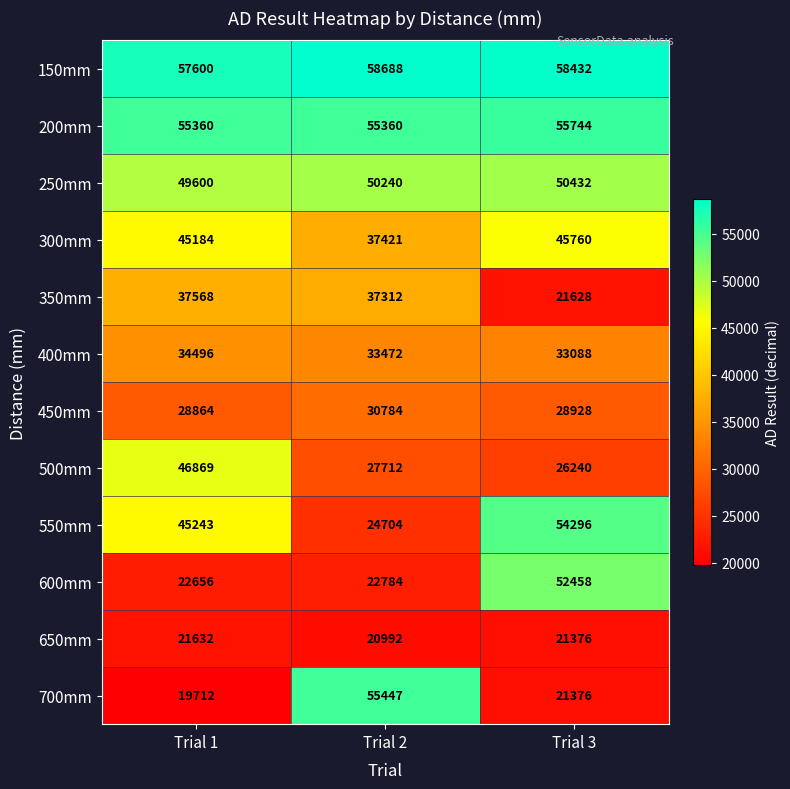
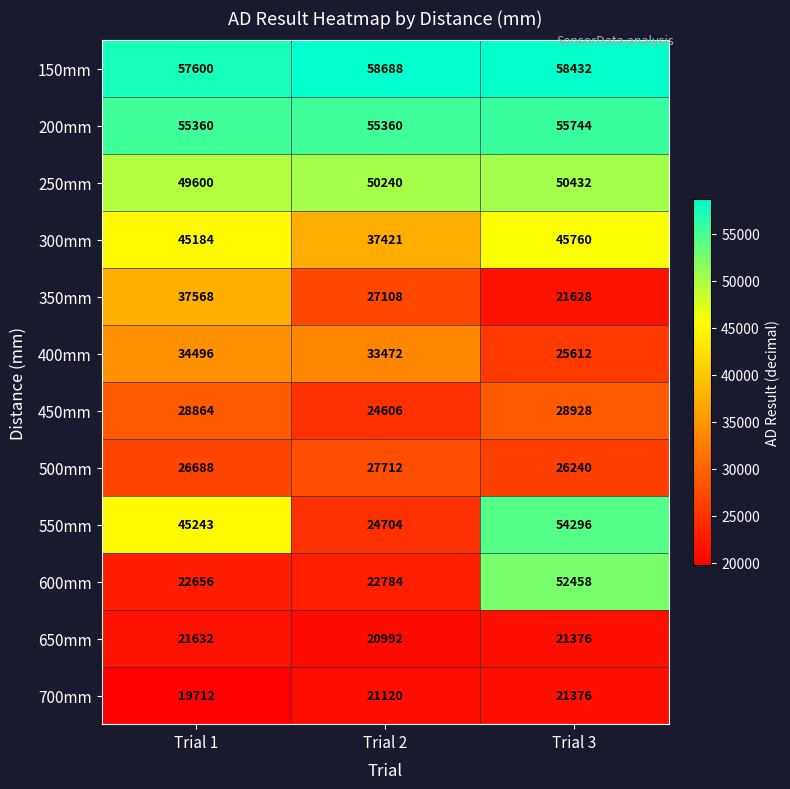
350mm, Trial 2: 37312 -> 27108
400mm, Trial 3: 33088 -> 25612
450mm, Trial 2: 30784 -> 24606
500mm, Trial 1: 46869 -> 26688
700mm, Trial 2: 55447 -> 21120
